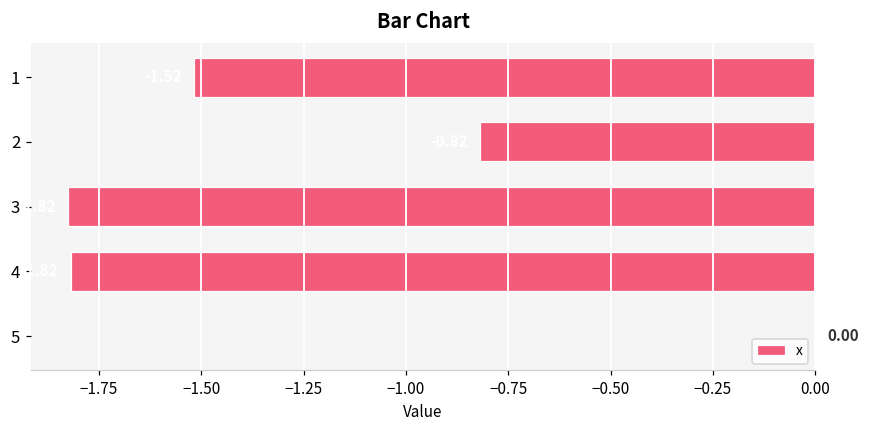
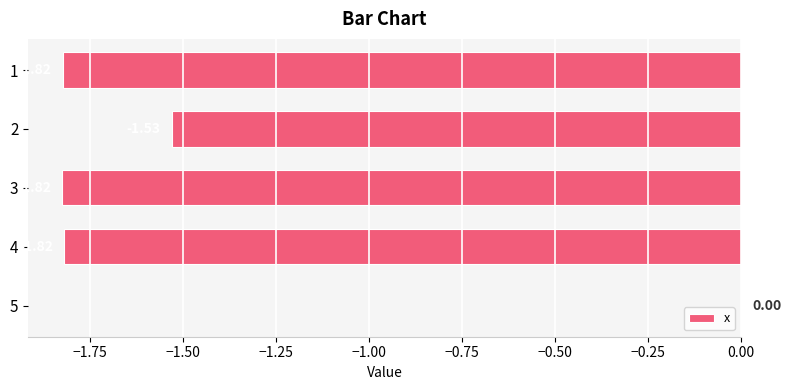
1: -1.52 -> -1.82
2: -0.82 -> -1.53
